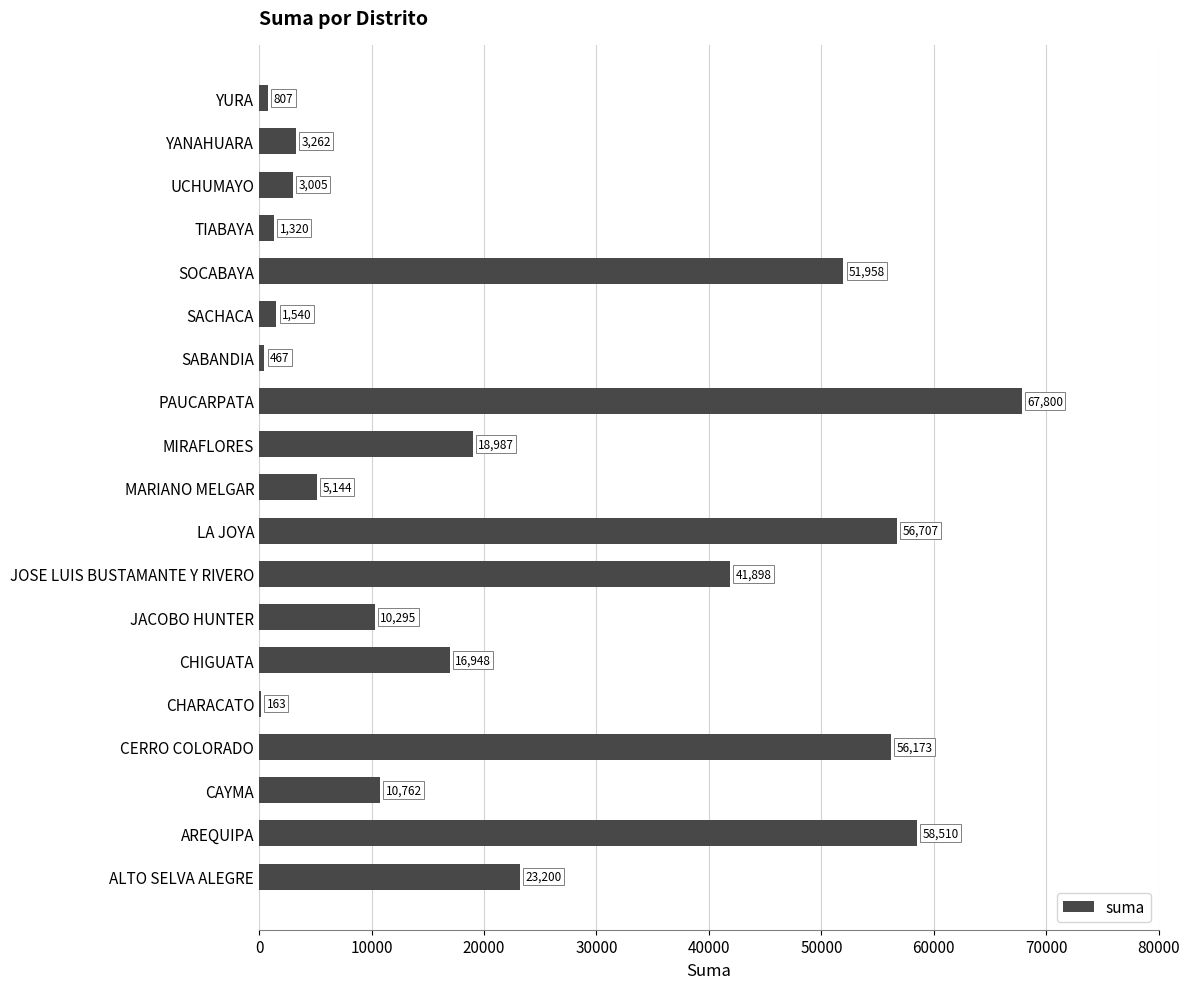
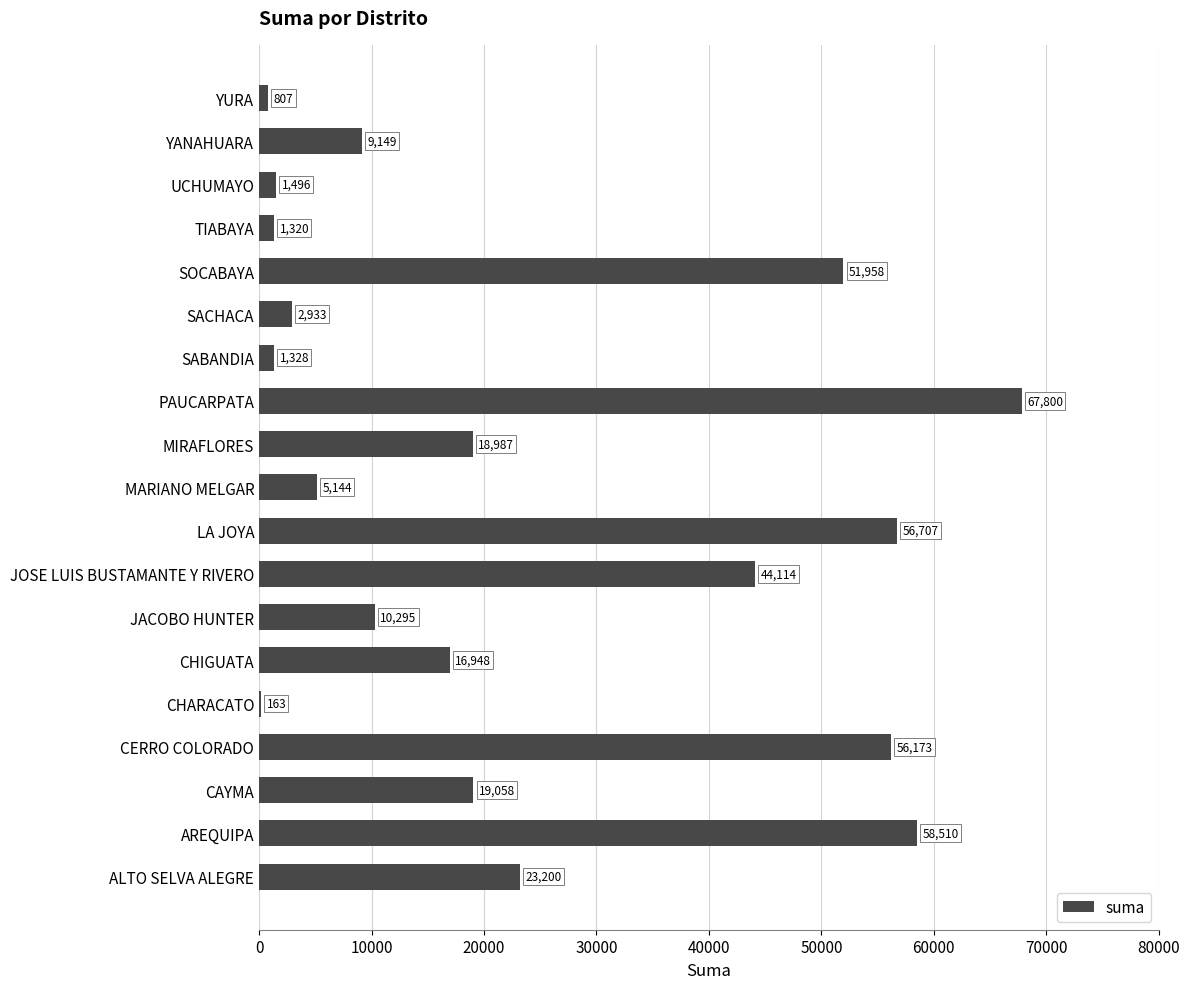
YANAHUARA: 3,262 -> 9,149
UCHUMAYO: 3,005 -> 1,496
SACHACA: 1,540 -> 2,933
SABANDIA: 467 -> 1,328
JOSE LUIS BUSTAMANTE Y RIVERO: 41,898 -> 44,114
CAYMA: 10,762 -> 19,058
